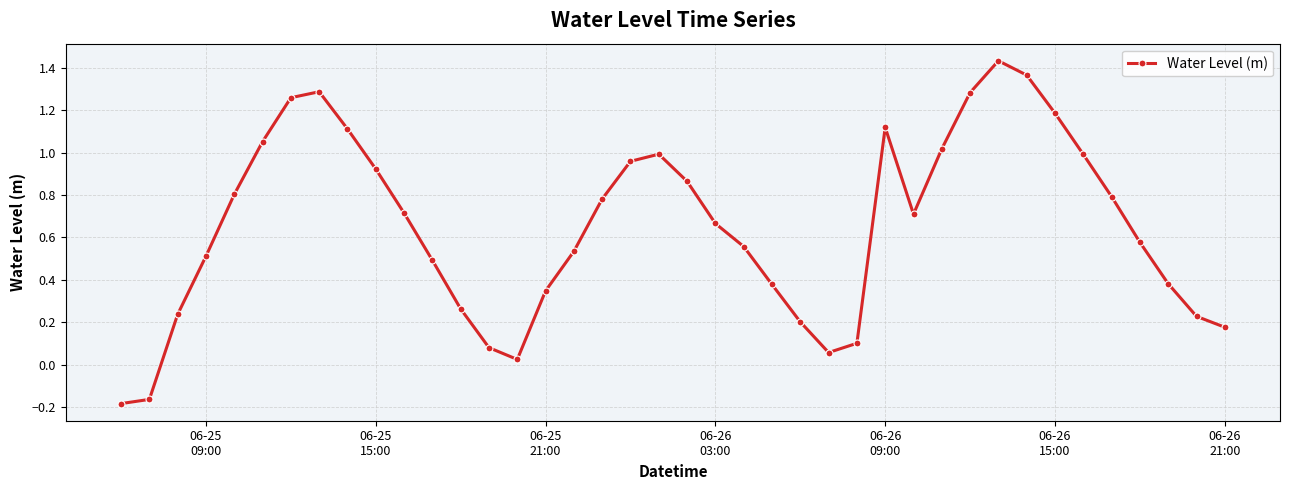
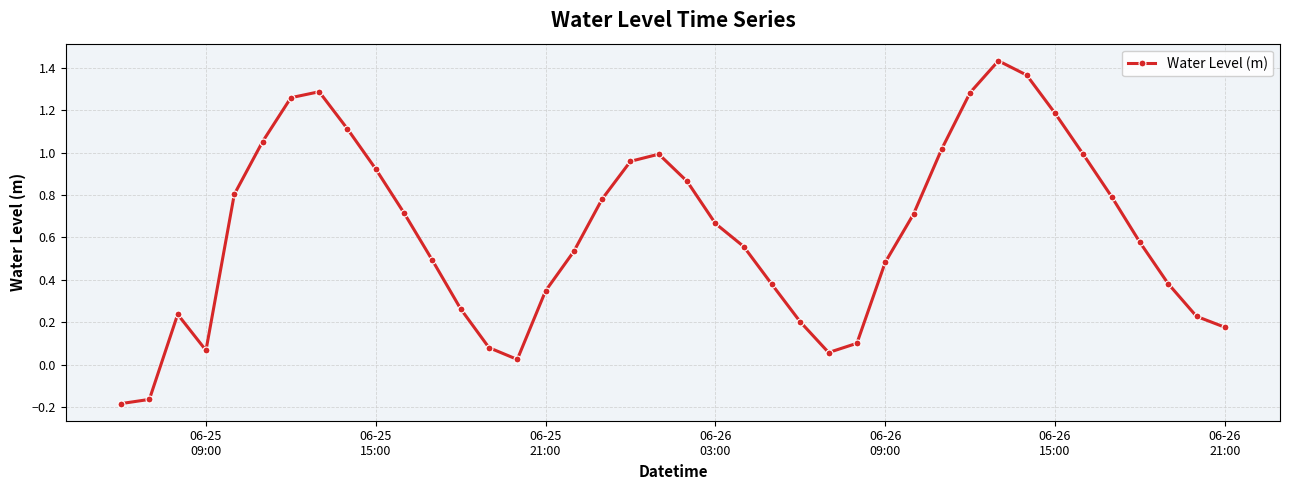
06-25 09:00: 0.51 -> 0.07
06-26 09:00: 1.12 -> 0.48
